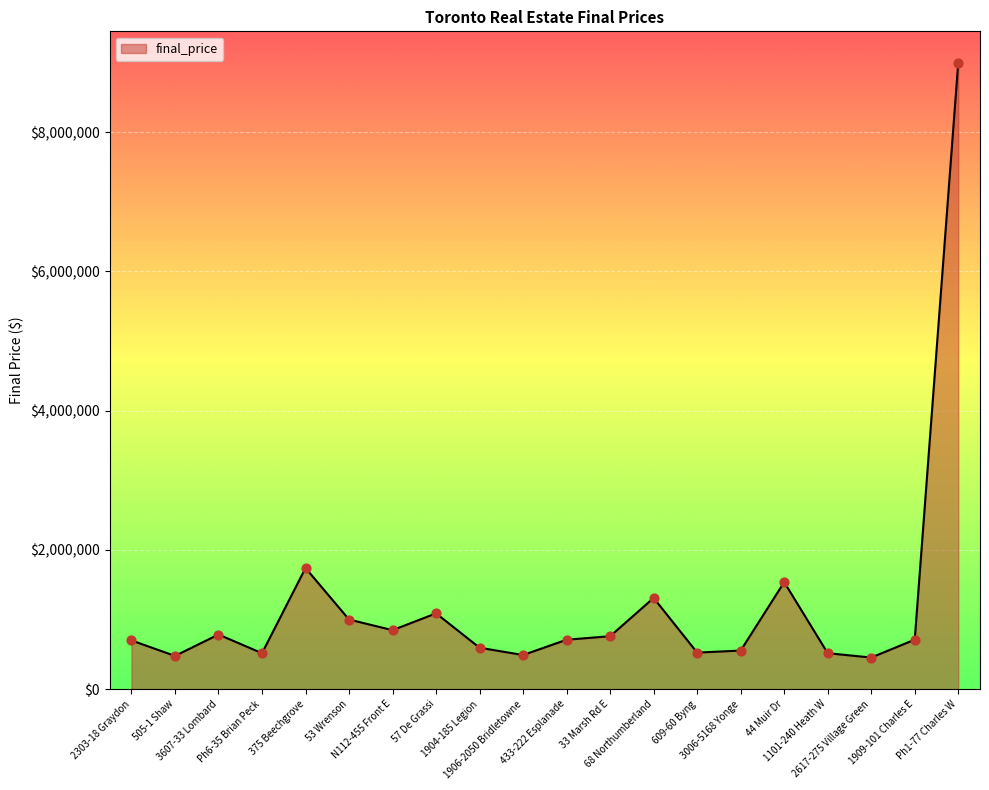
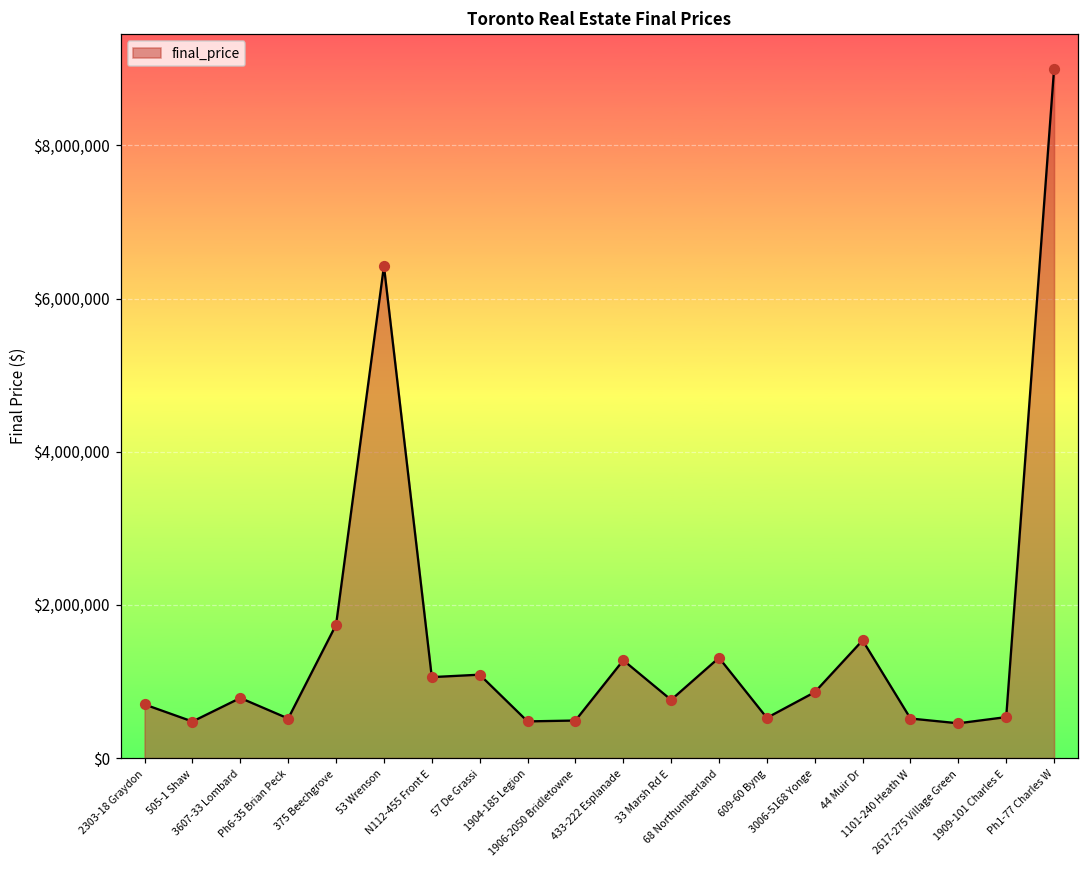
53 Wrenson: $1,000,000 -> $6,400,000
N112-455 Front E: $800,000 -> $1,100,000
1904-185 Legion: $600,000 -> $500,000
433-222 Esplanade: $700,000 -> $1,300,000
3006-5168 Yonge: $600,000 -> $900,000
1909-101 Charles E: $700,000 -> $500,000
